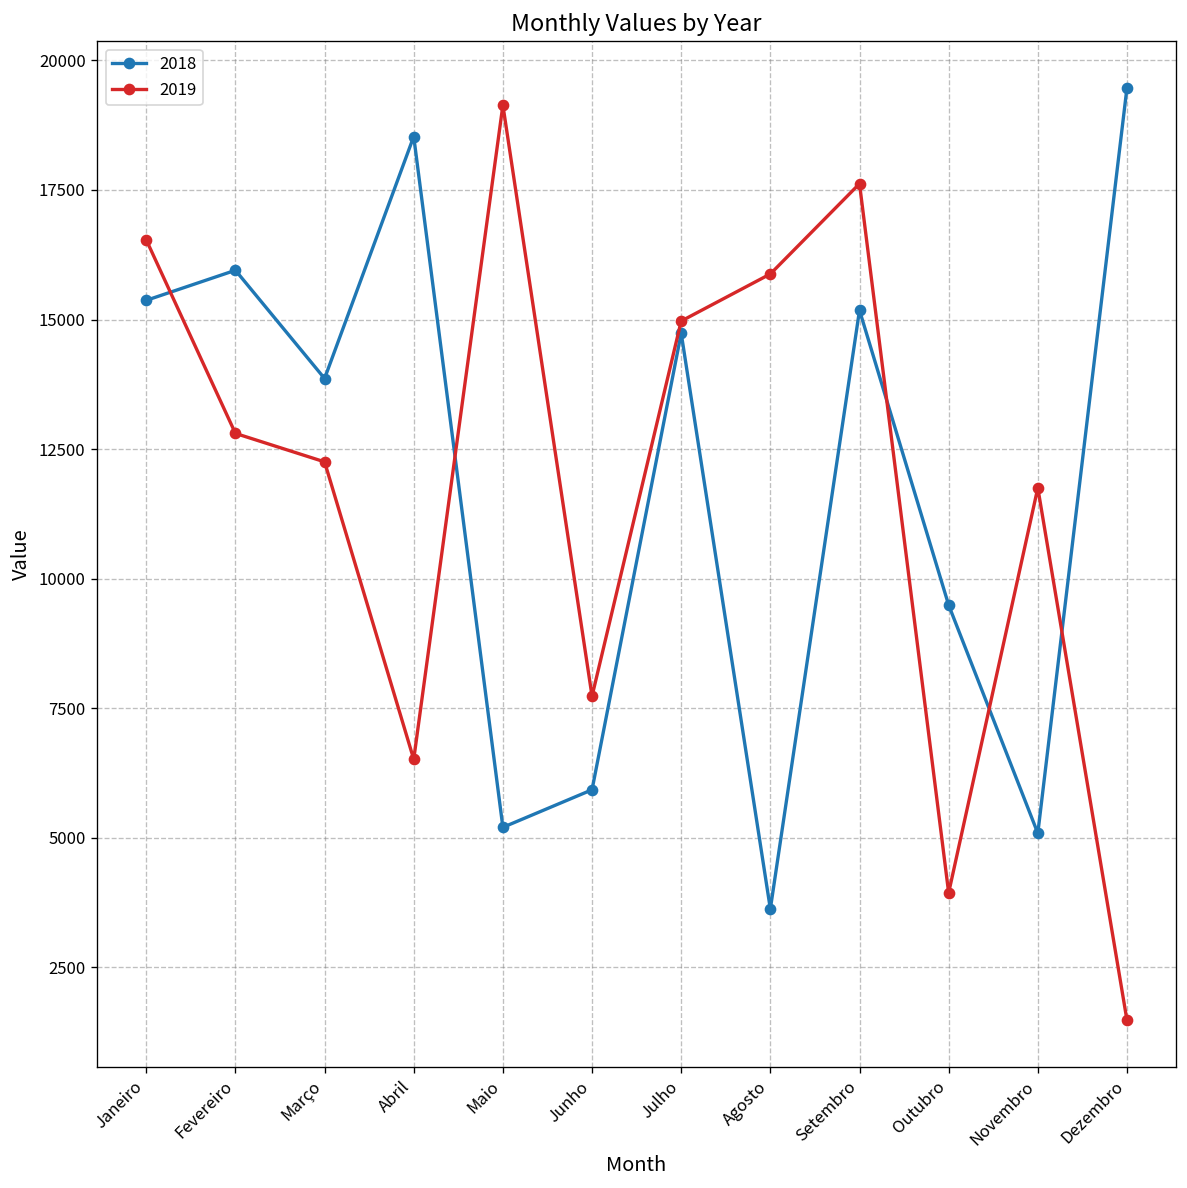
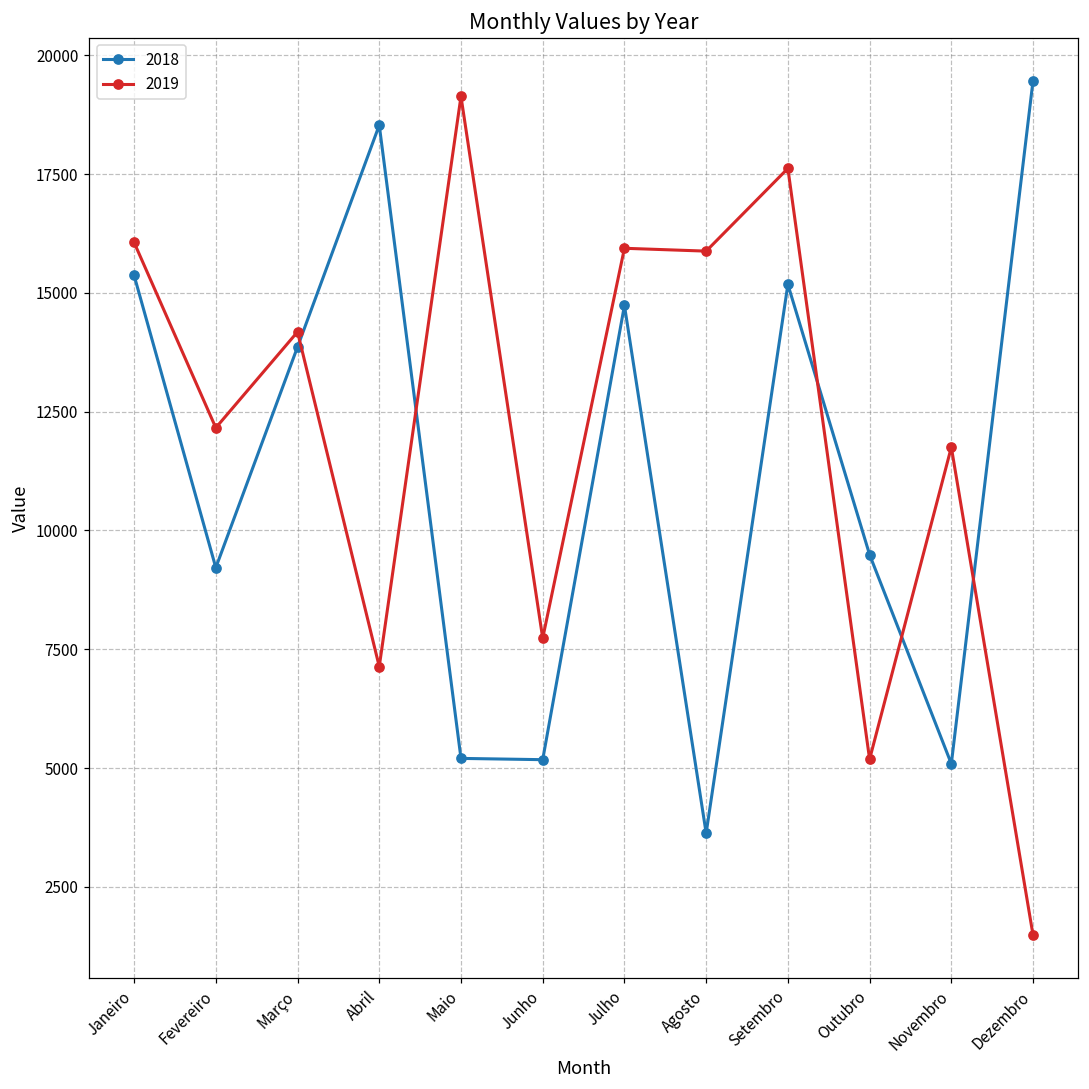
2019, Janeiro: 16500 -> 16100
2018, Fevereiro: 16000 -> 9200
2019, Fevereiro: 12800 -> 12200
2019, Março: 12300 -> 14200
2019, Abril: 6500 -> 7100
2018, Junho: 5900 -> 5200
2019, Julho: 15000 -> 15900
2019, Outubro: 3900 -> 5200
